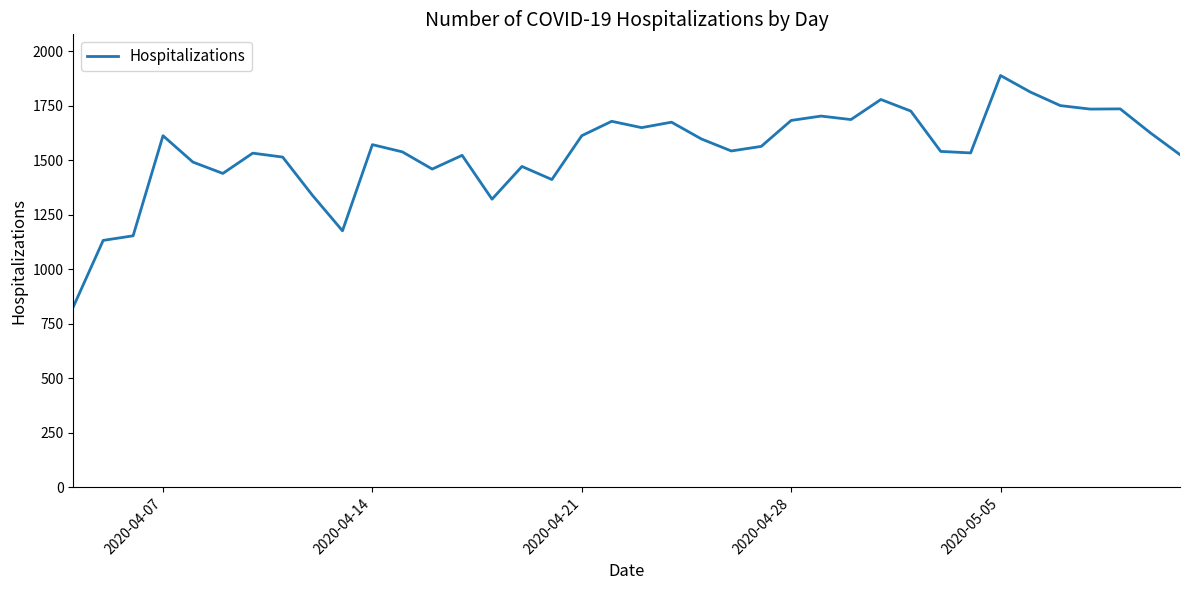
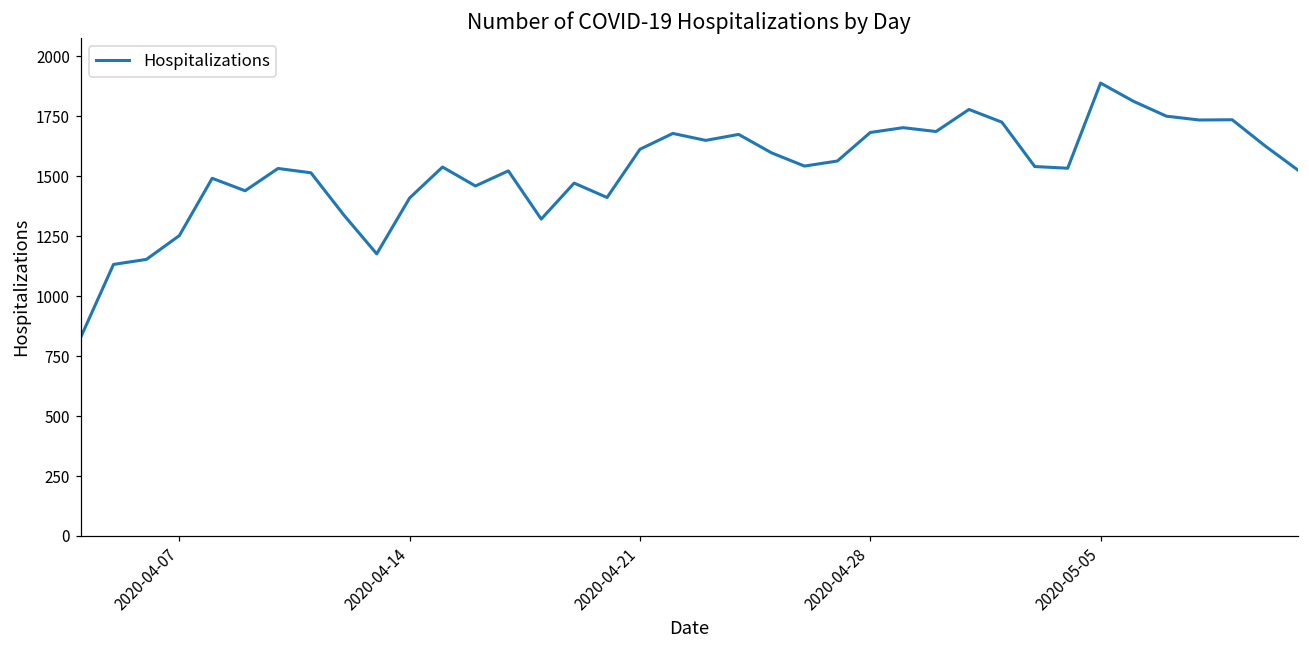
2020-04-07: 1610 -> 1250
2020-04-14: 1570 -> 1410
